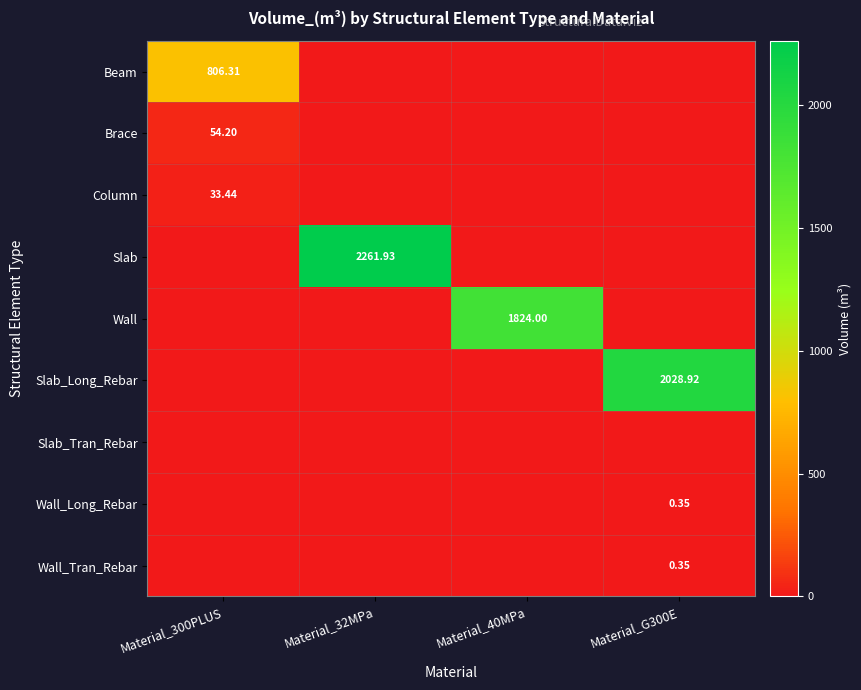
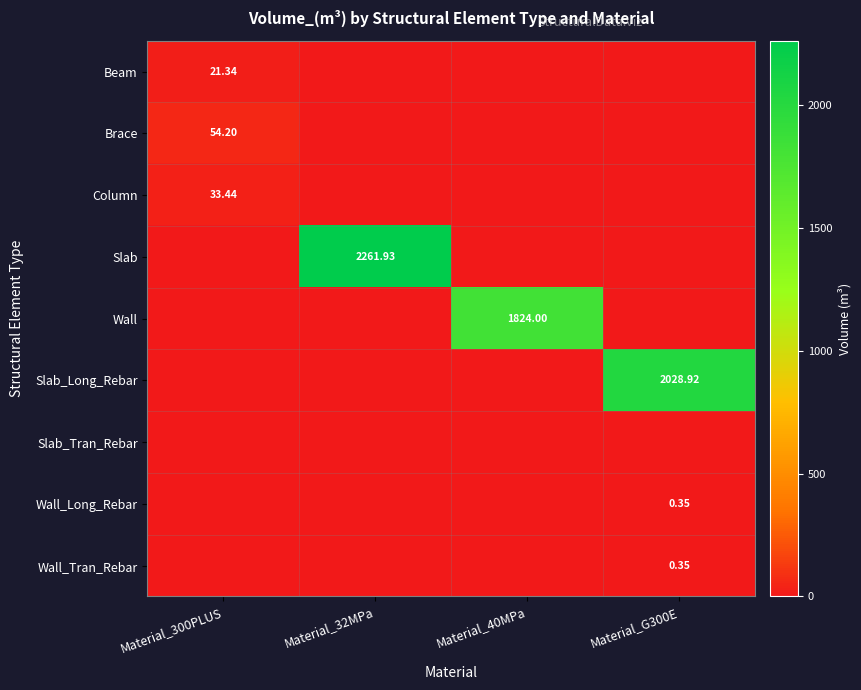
Beam, Material_300PLUS: 806.31 -> 21.34
